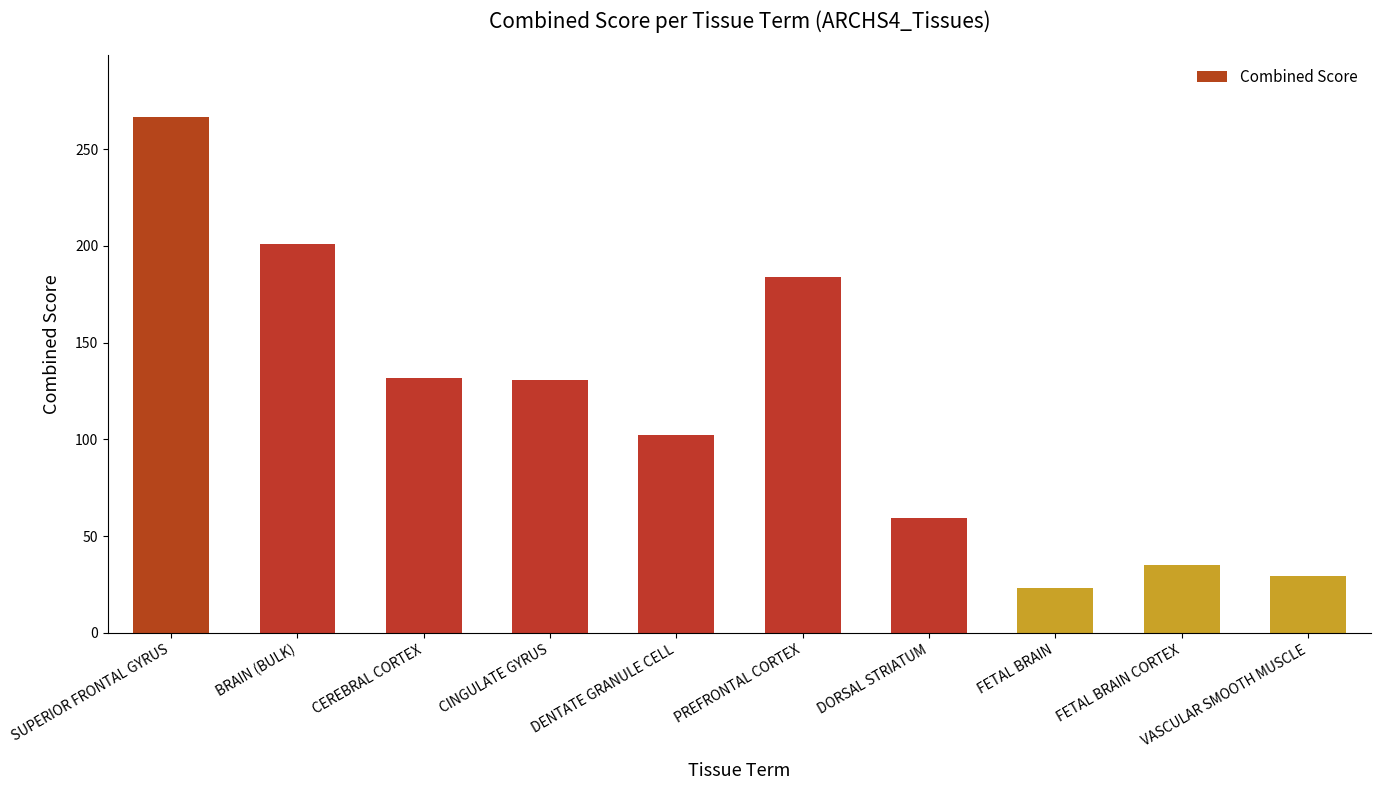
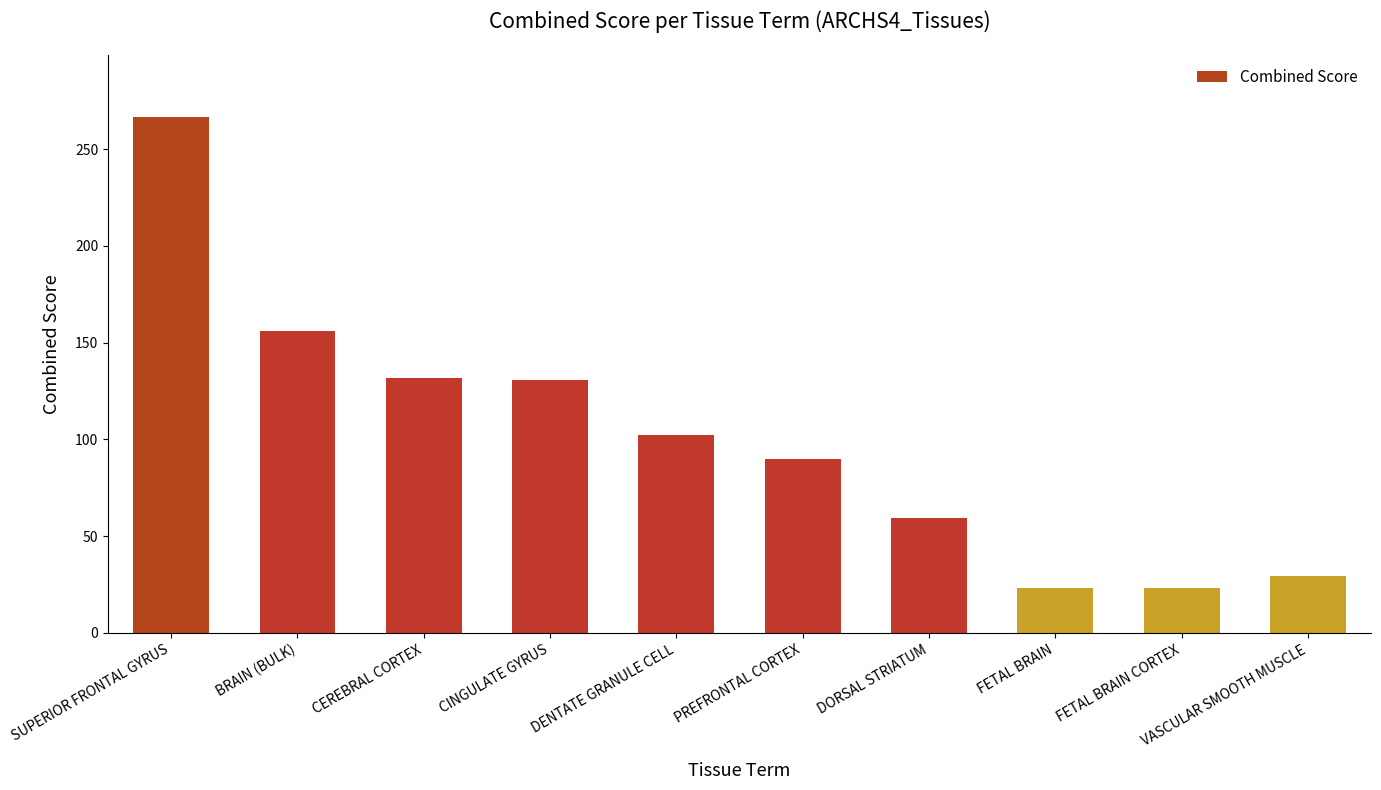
BRAIN (BULK): 201 -> 156
PREFRONTAL CORTEX: 184 -> 90
FETAL BRAIN CORTEX: 35 -> 23
